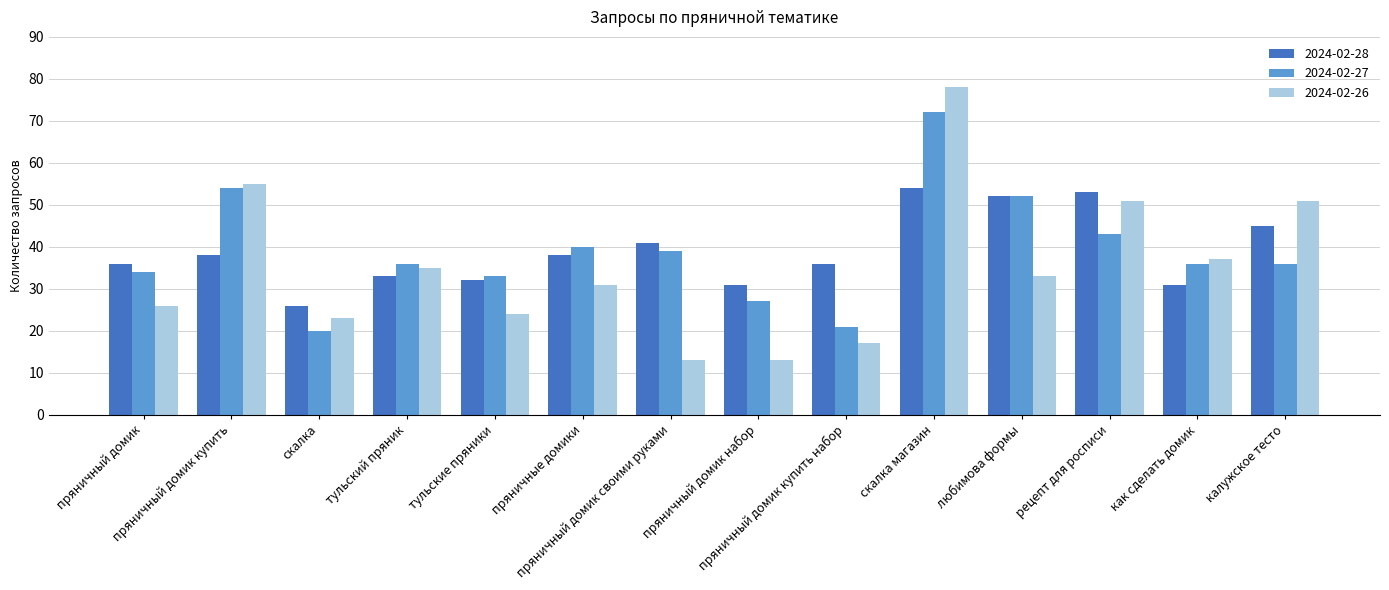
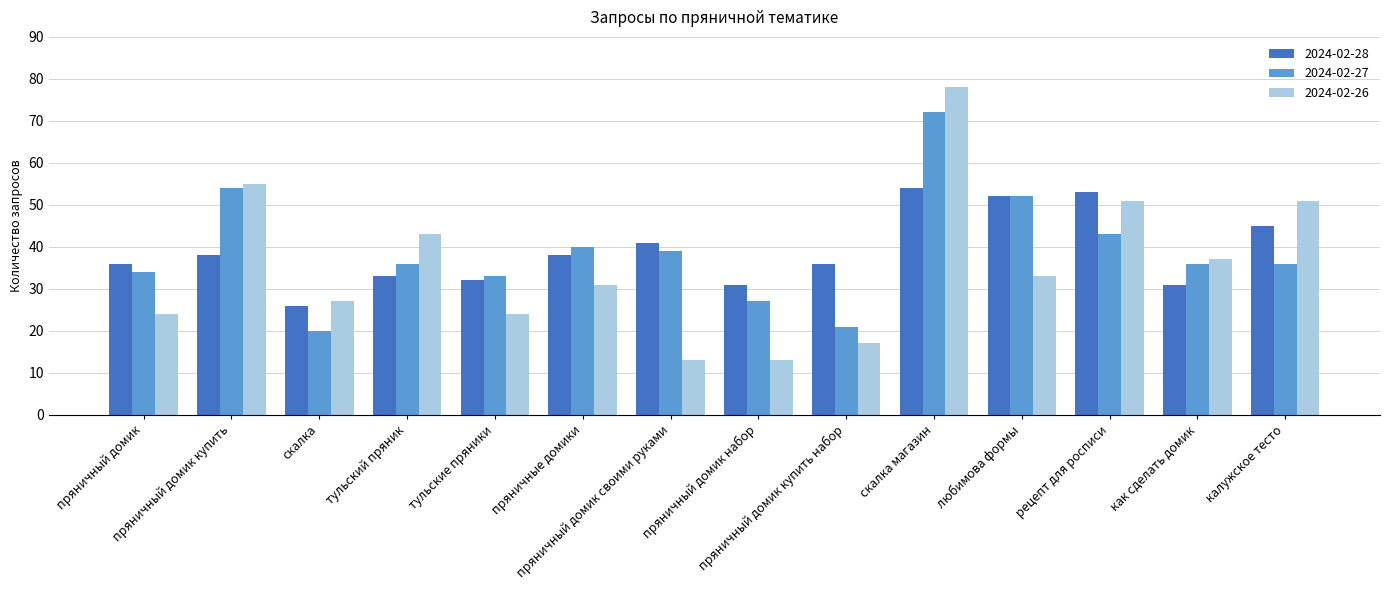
2024-02-26, пряничный домик: 26 -> 24
2024-02-26, скалка: 23 -> 27
2024-02-26, тульский пряник: 35 -> 43
